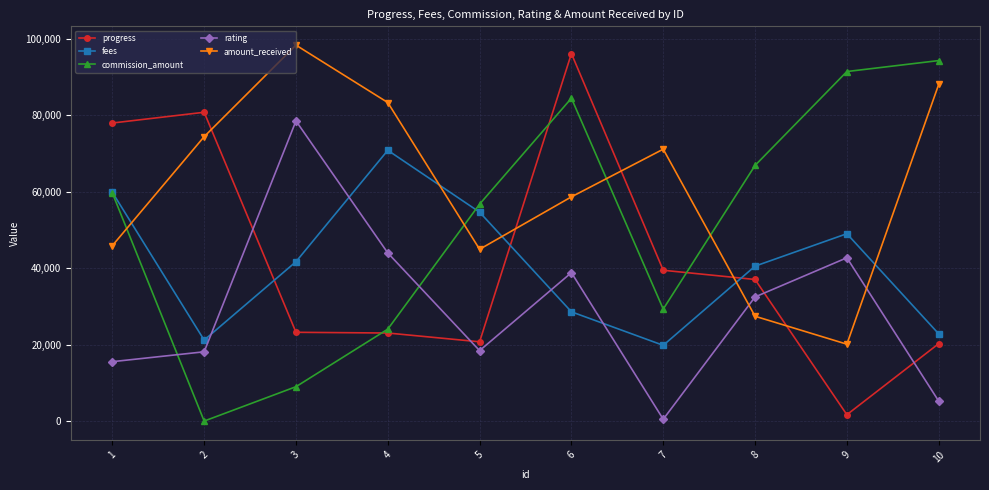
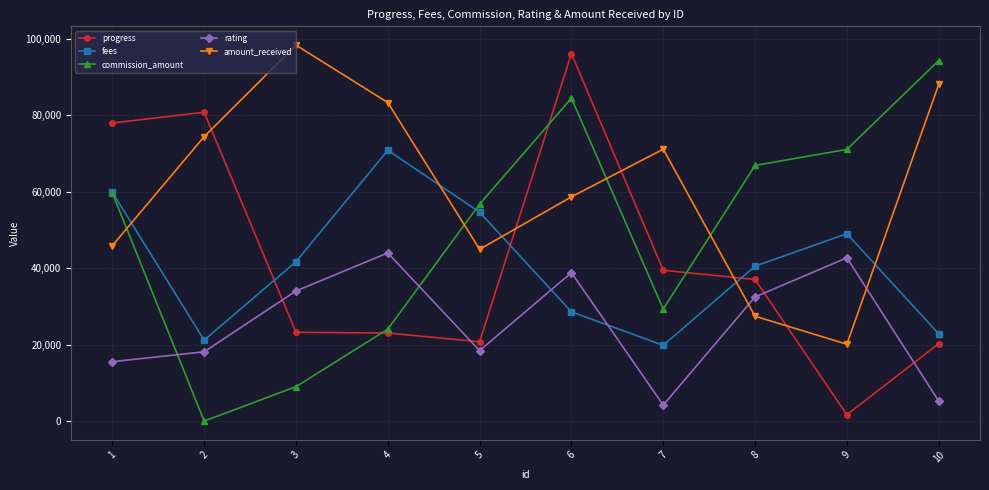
rating, 3: 79,000 -> 34,000
rating, 7: 1,000 -> 4,000
commission_amount, 9: 91,000 -> 71,000
